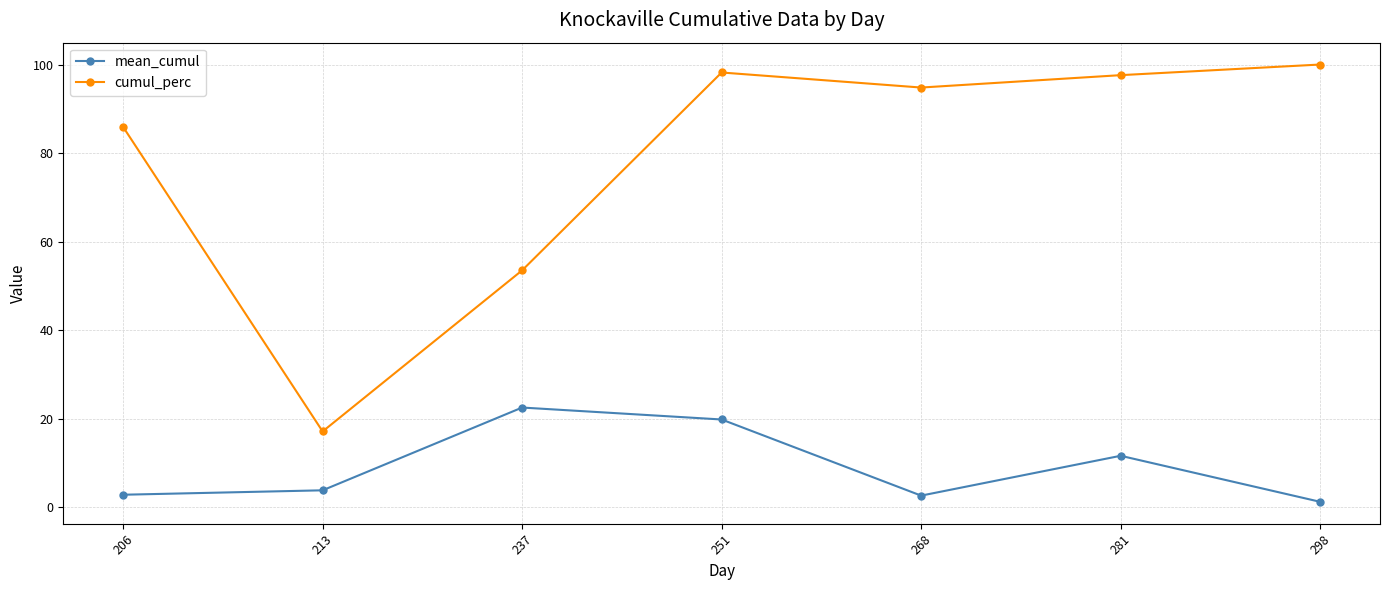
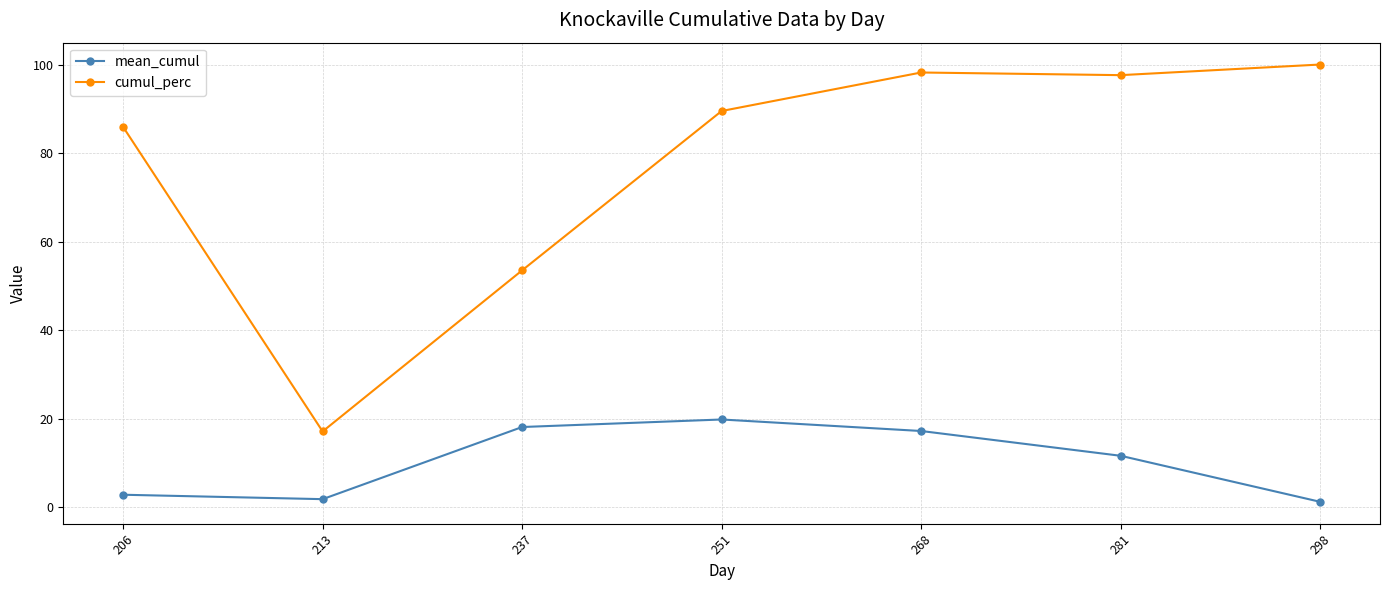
mean_cumul, 213: 4 -> 2
mean_cumul, 237: 23 -> 18
cumul_perc, 251: 98 -> 90
mean_cumul, 268: 3 -> 17
cumul_perc, 268: 95 -> 98
